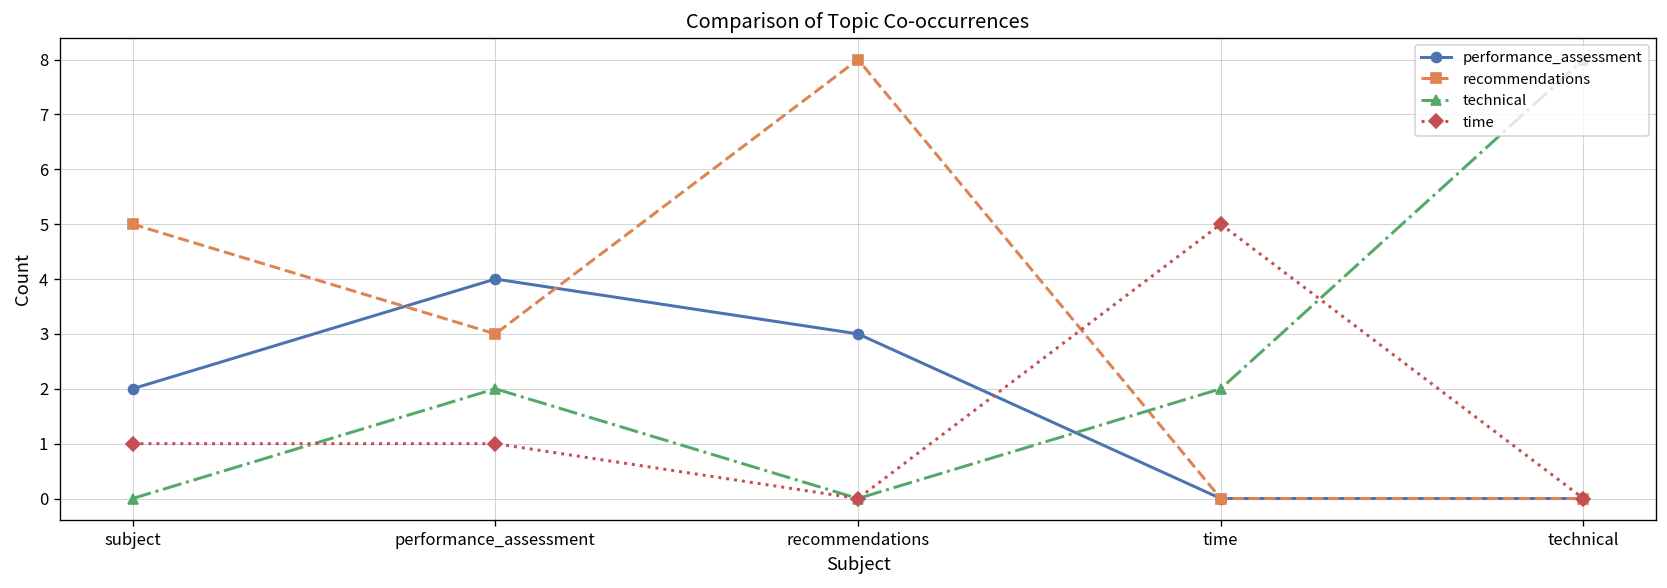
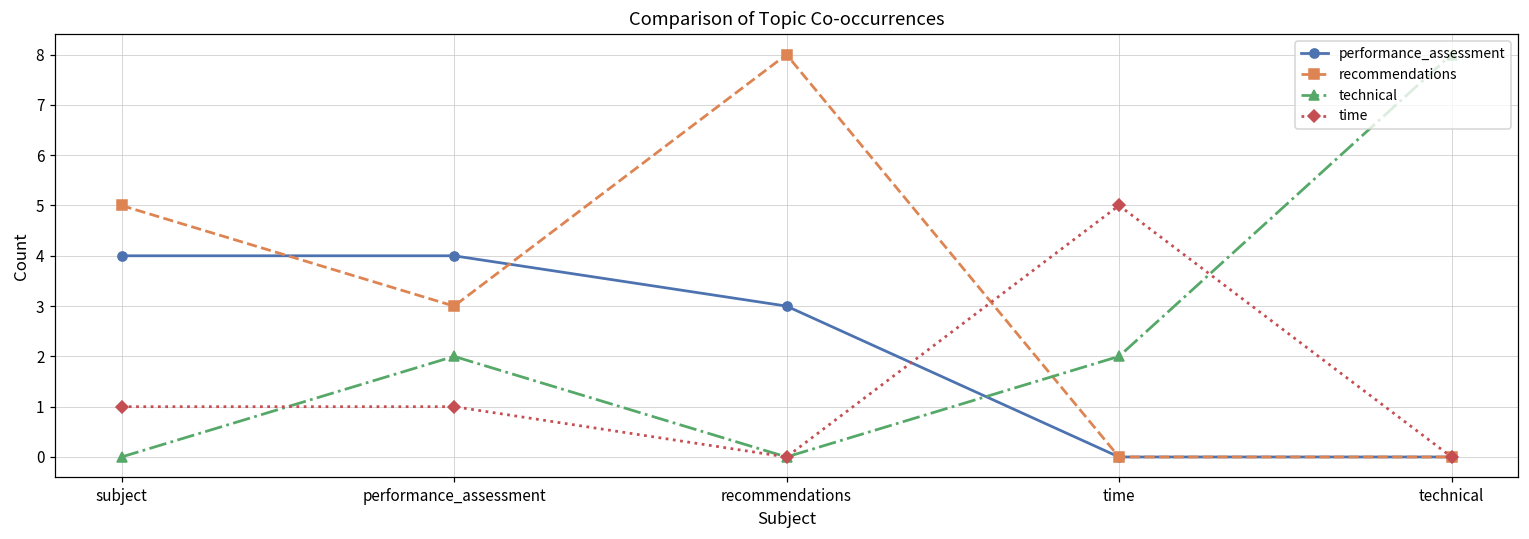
performance_assessment, subject: 2 -> 4
